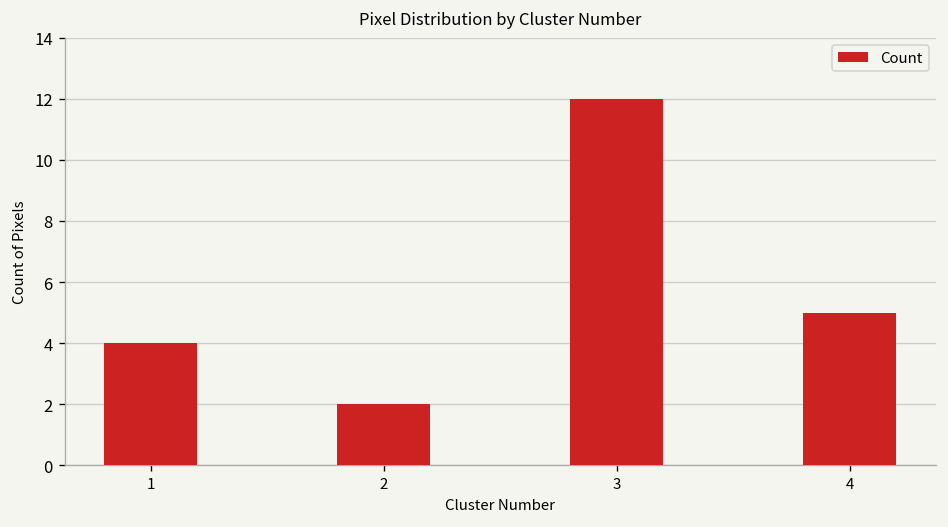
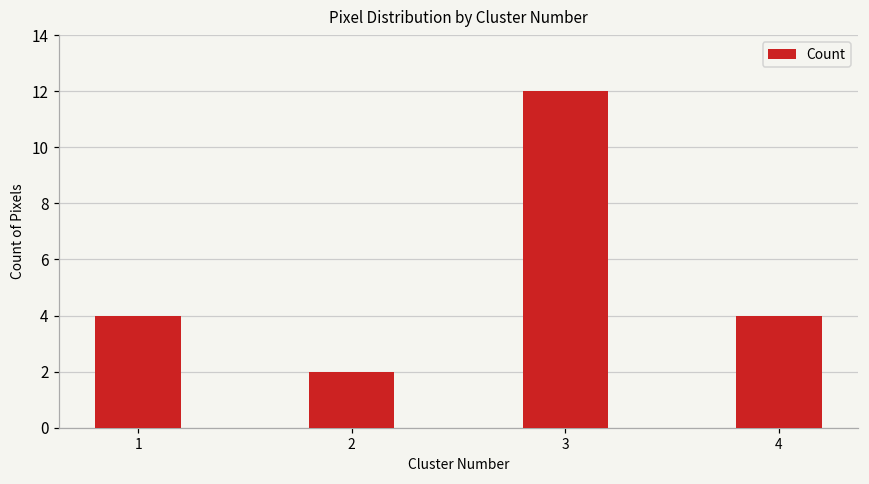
4: 5 -> 4
